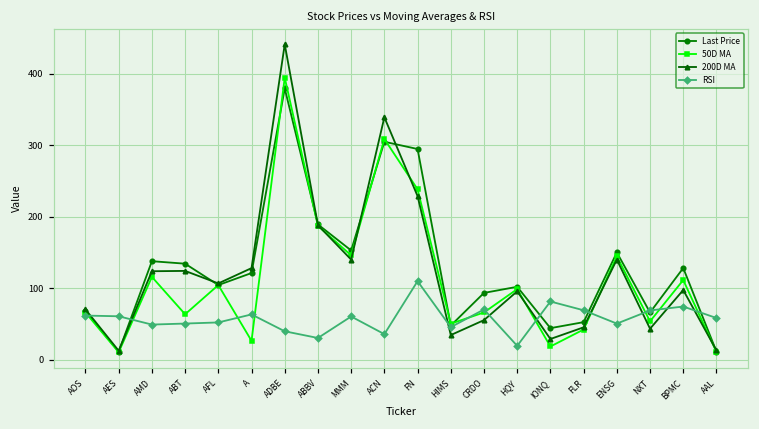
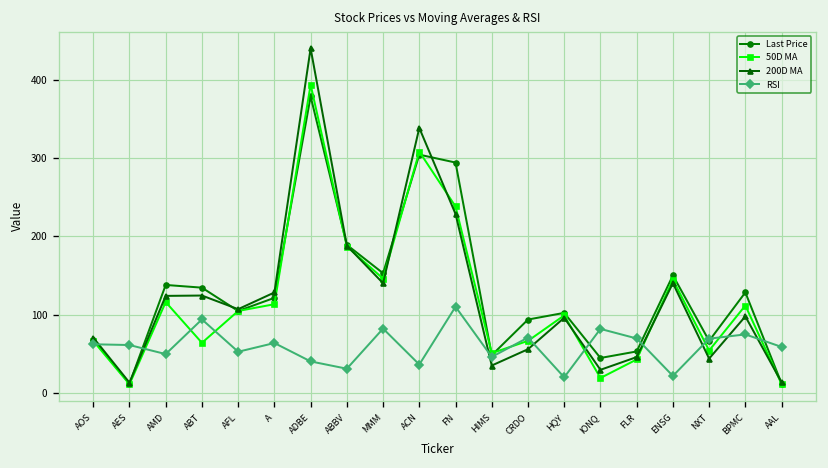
RSI, ABT: 50 -> 90
50D MA, A: 30 -> 110
RSI, MMM: 60 -> 80
RSI, ENSG: 50 -> 20
